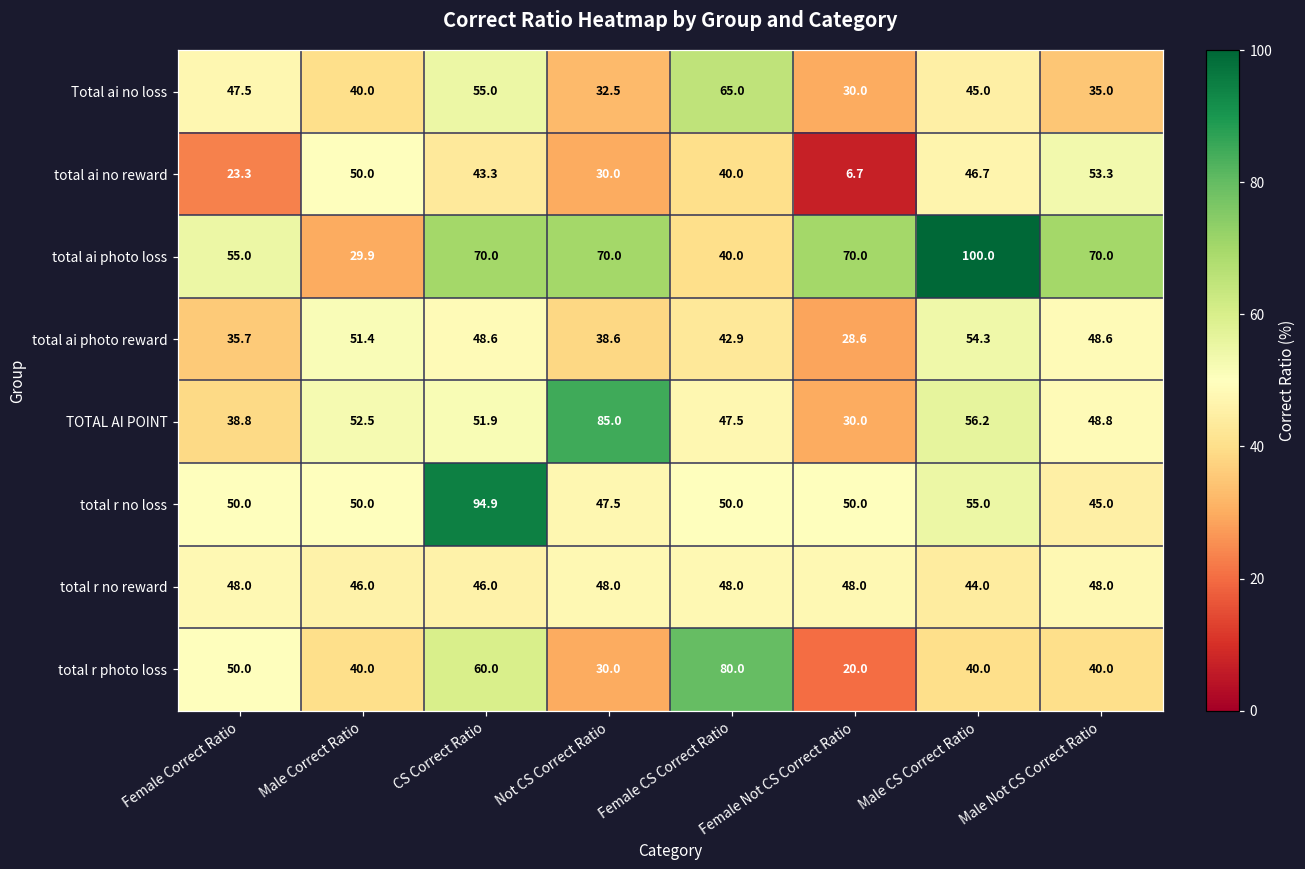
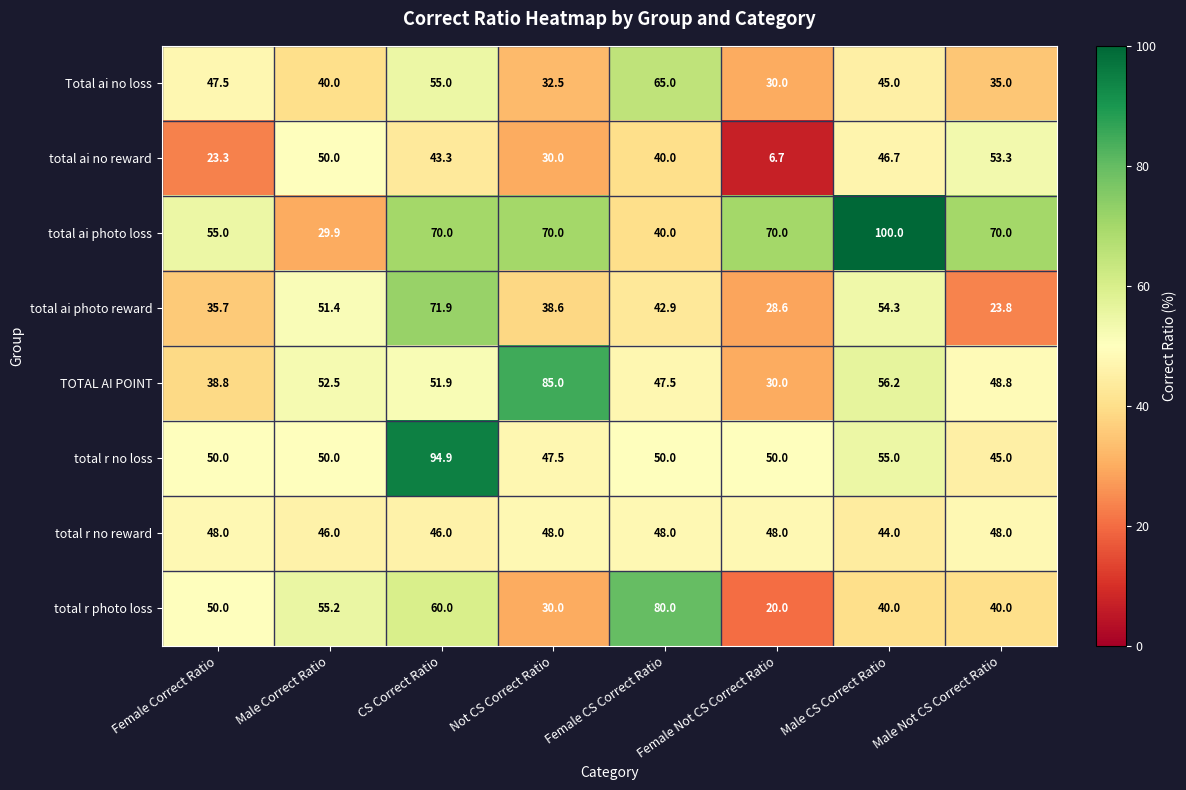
total ai photo reward, CS Correct Ratio: 48.6 -> 71.9
total ai photo reward, Male Not CS Correct Ratio: 48.6 -> 23.8
total r photo loss, Male Correct Ratio: 40.0 -> 55.2
